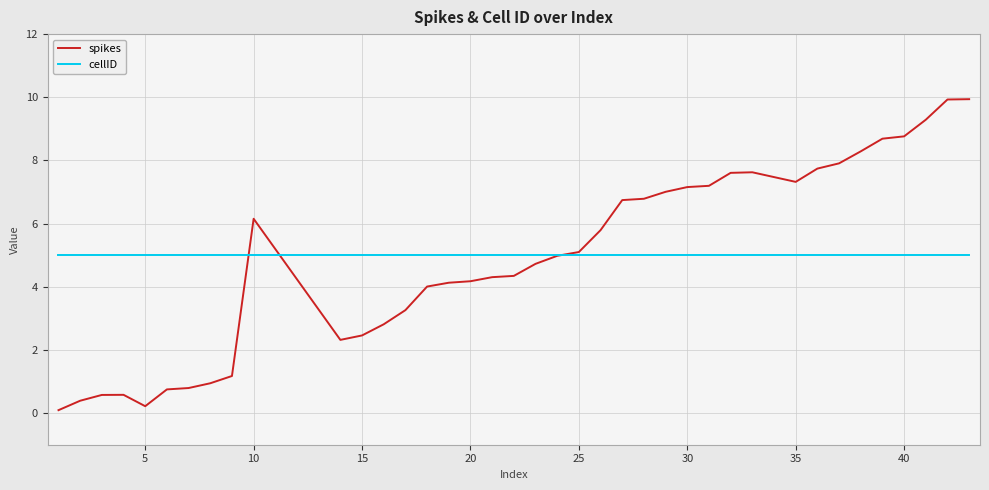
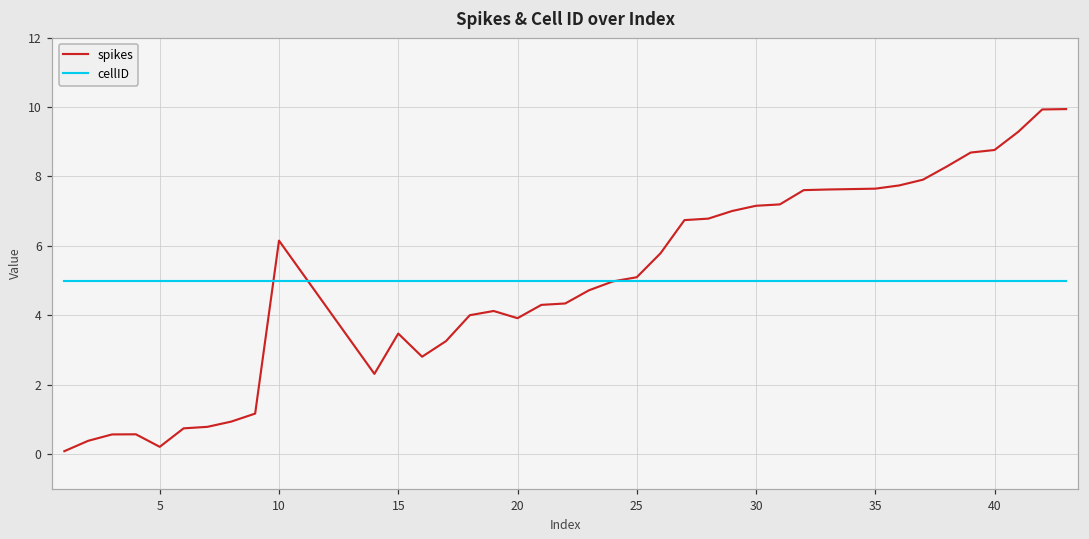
spikes, 15: 2.5 -> 3.5
spikes, 20: 4.2 -> 3.9
spikes, 35: 7.3 -> 7.6
